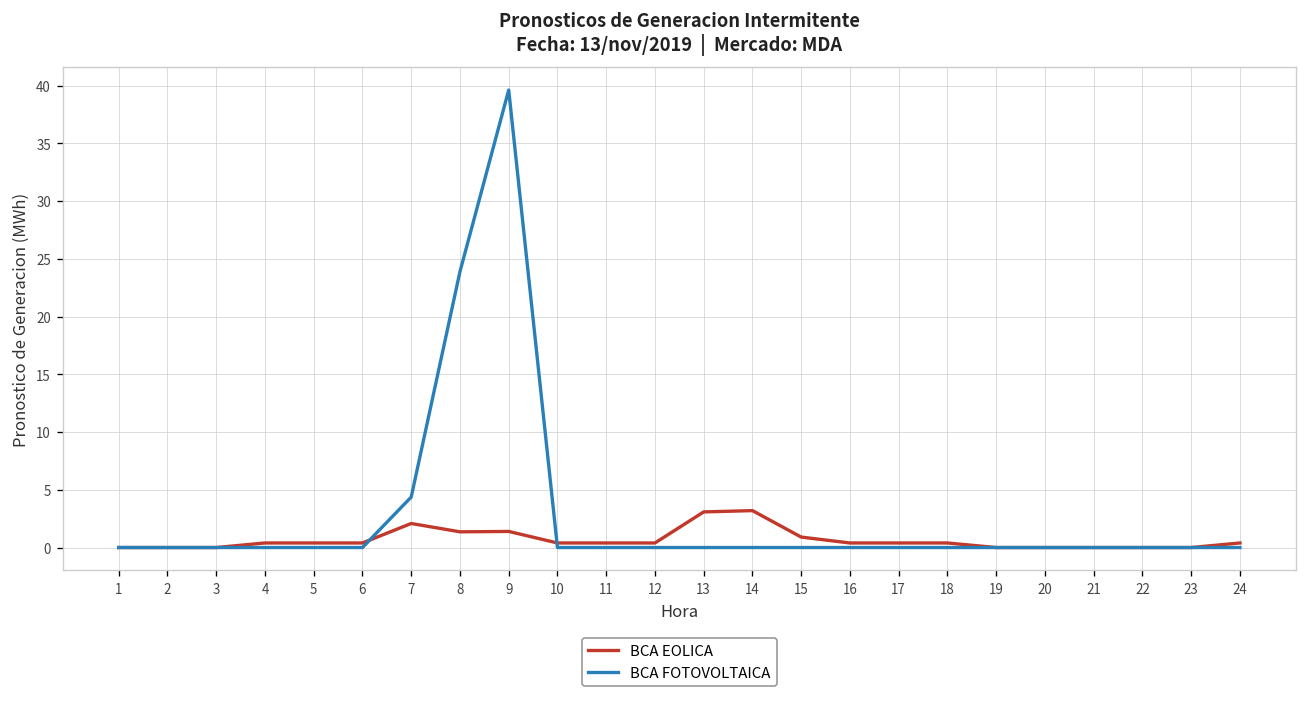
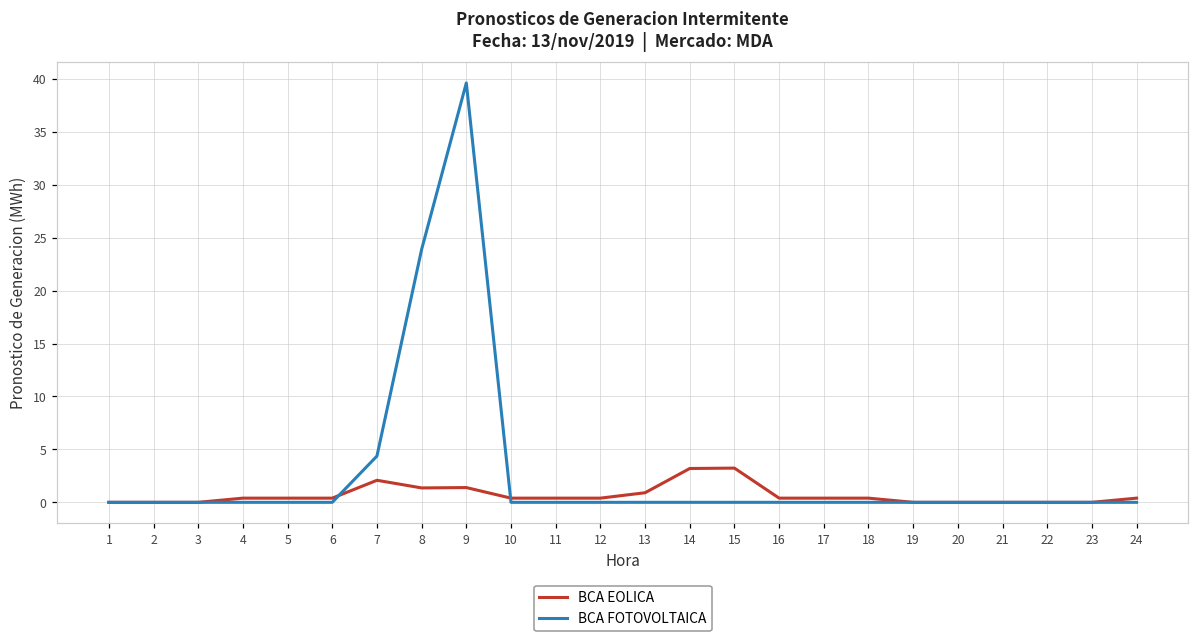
BCA EOLICA, 13: 3 -> 1
BCA EOLICA, 15: 1 -> 3
